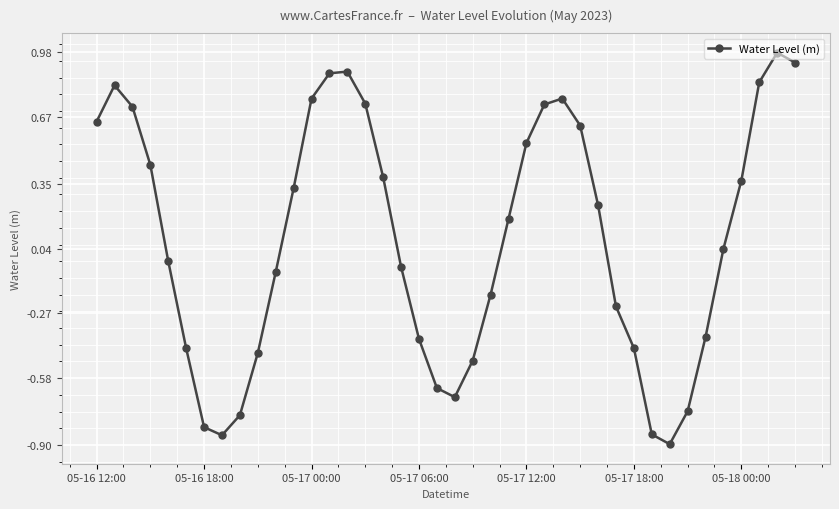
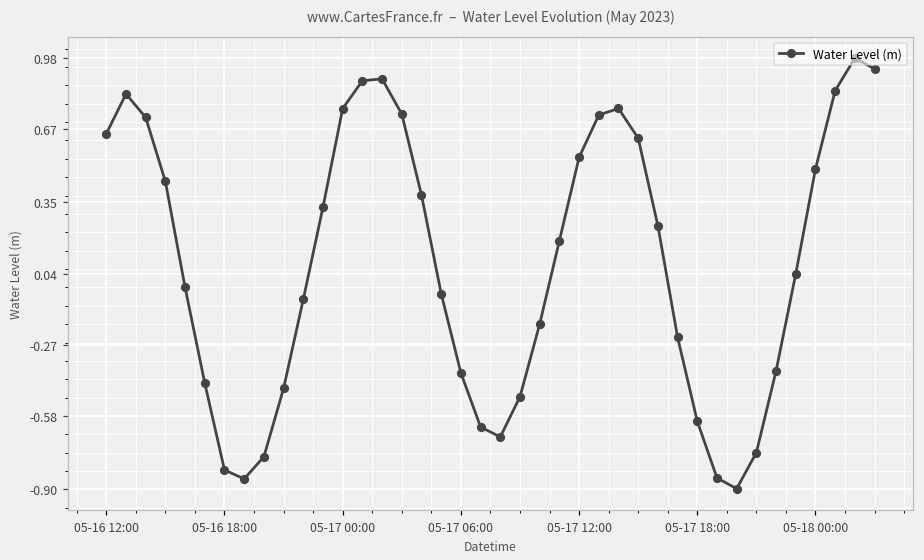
05-17 18:00: -0.44 -> -0.60
05-18 00:00: 0.37 -> 0.50
